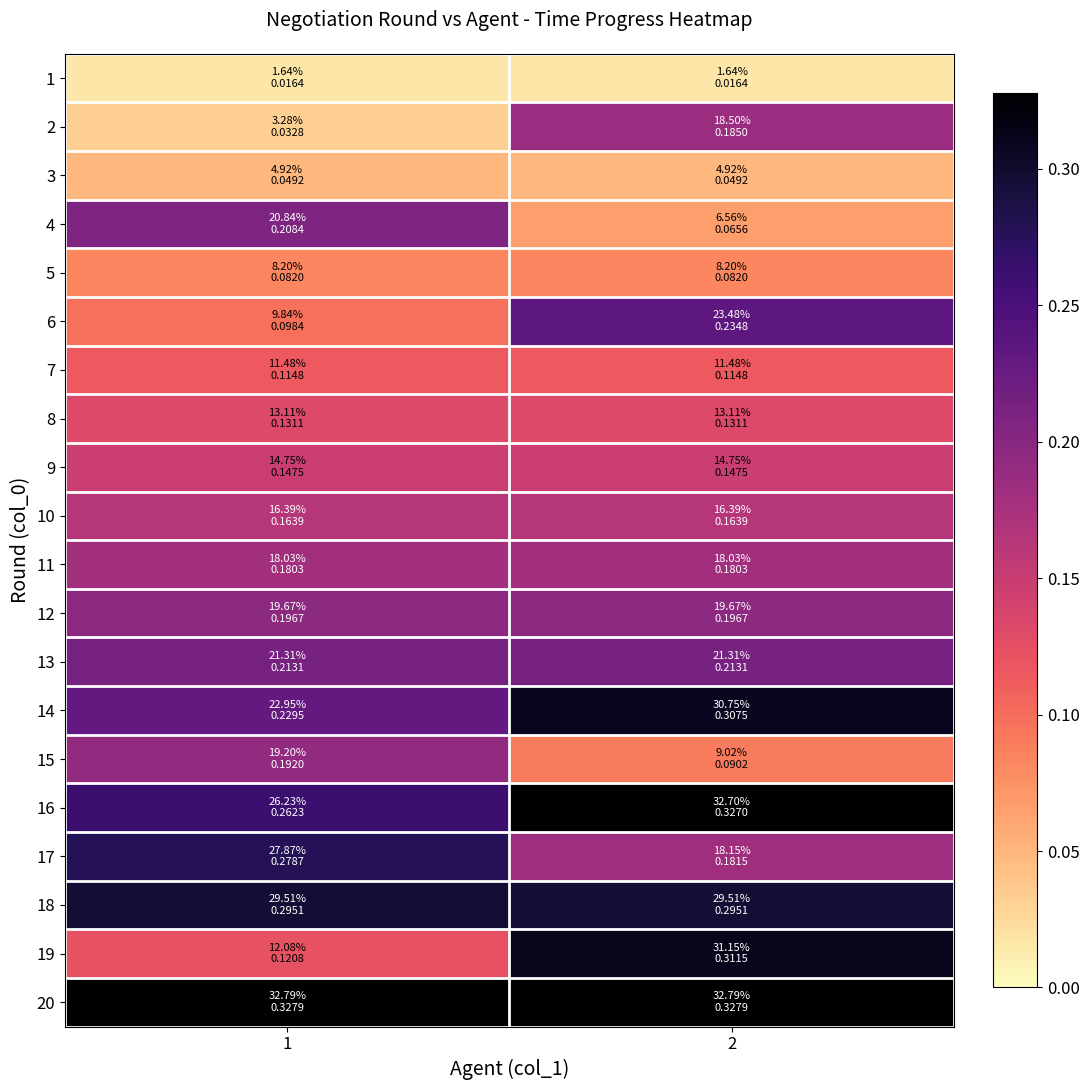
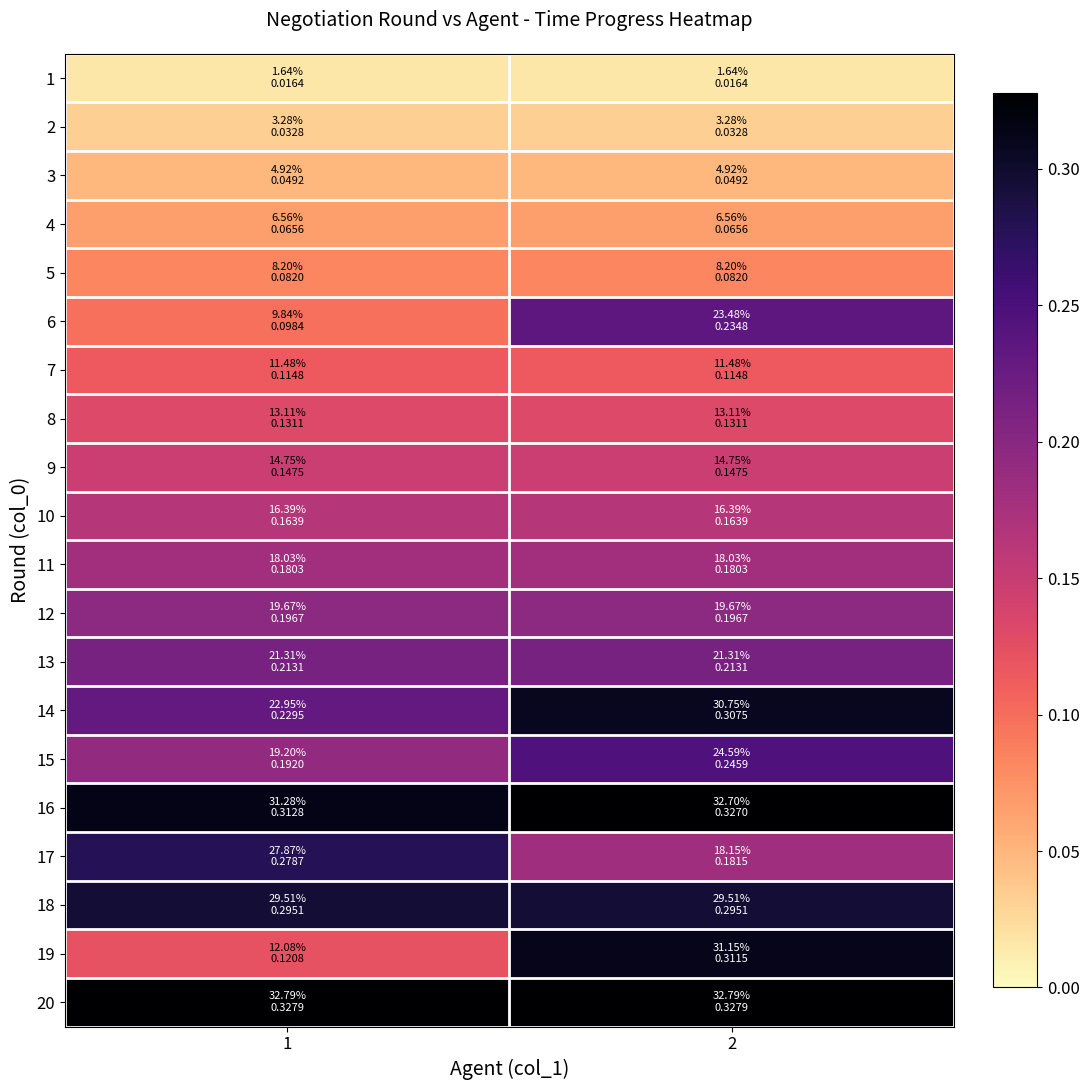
2, 2: 18.50% 0.1850 -> 3.28% 0.0328
4, 1: 20.84% 0.2084 -> 6.56% 0.0656
15, 2: 9.02% 0.0902 -> 24.59% 0.2459
16, 1: 26.23% 0.2623 -> 31.28% 0.3128
